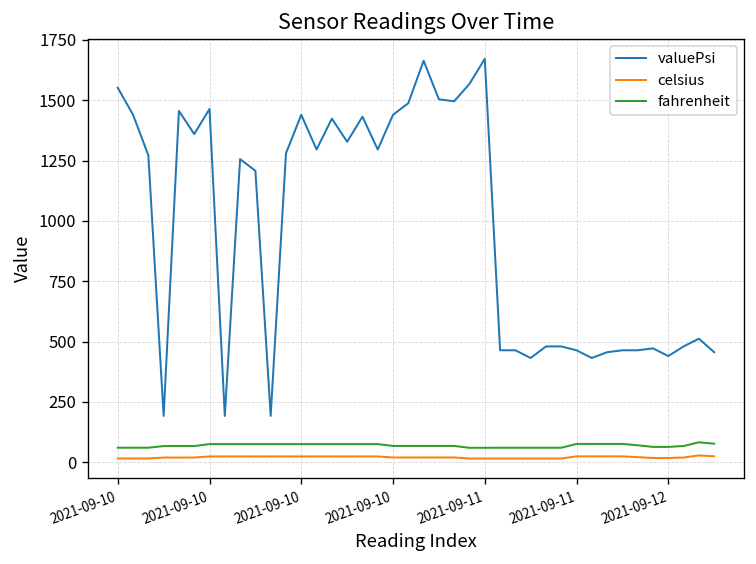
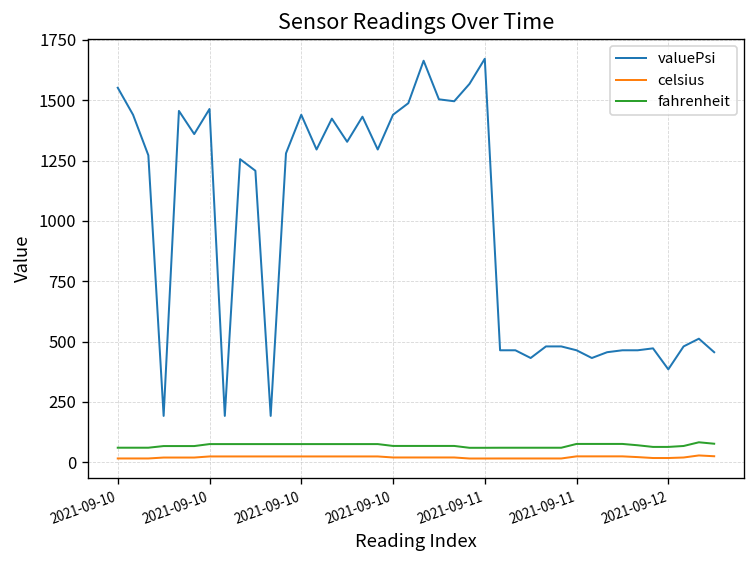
valuePsi, 2021-09-12: 440 -> 390
